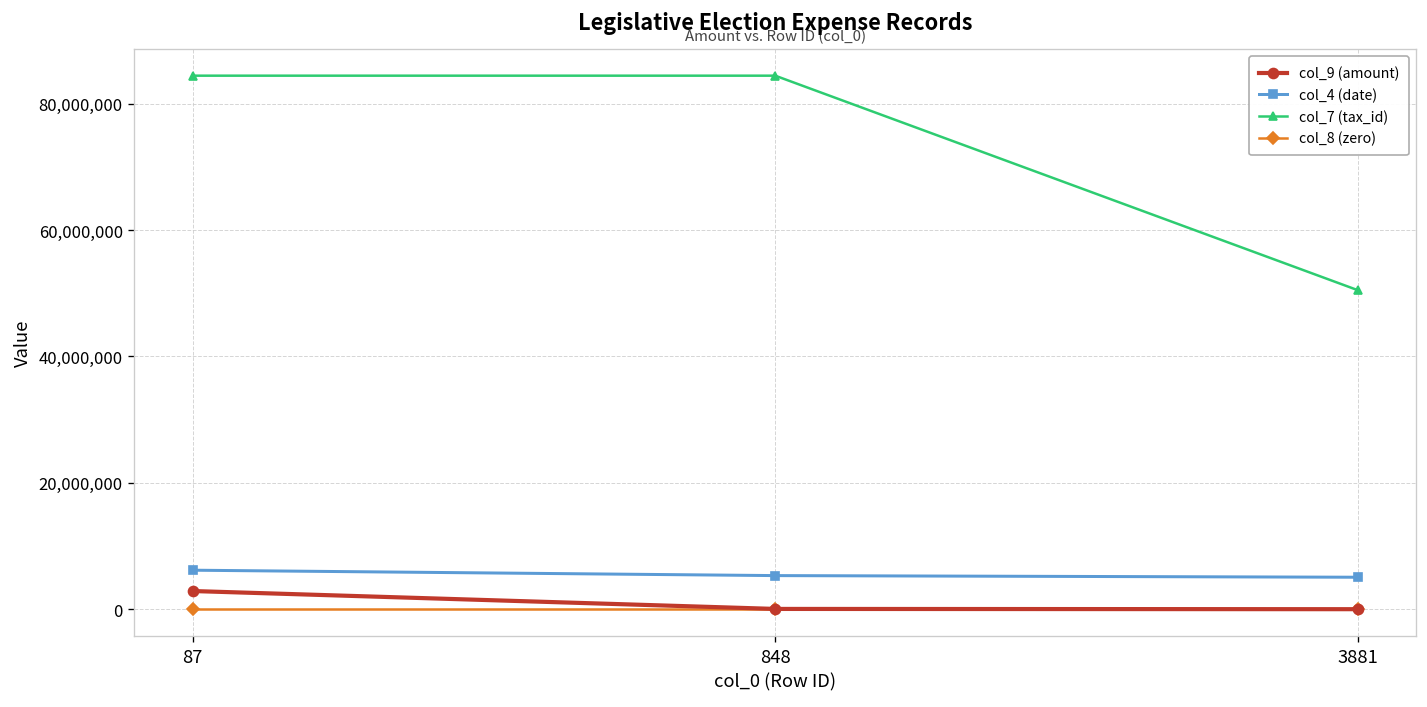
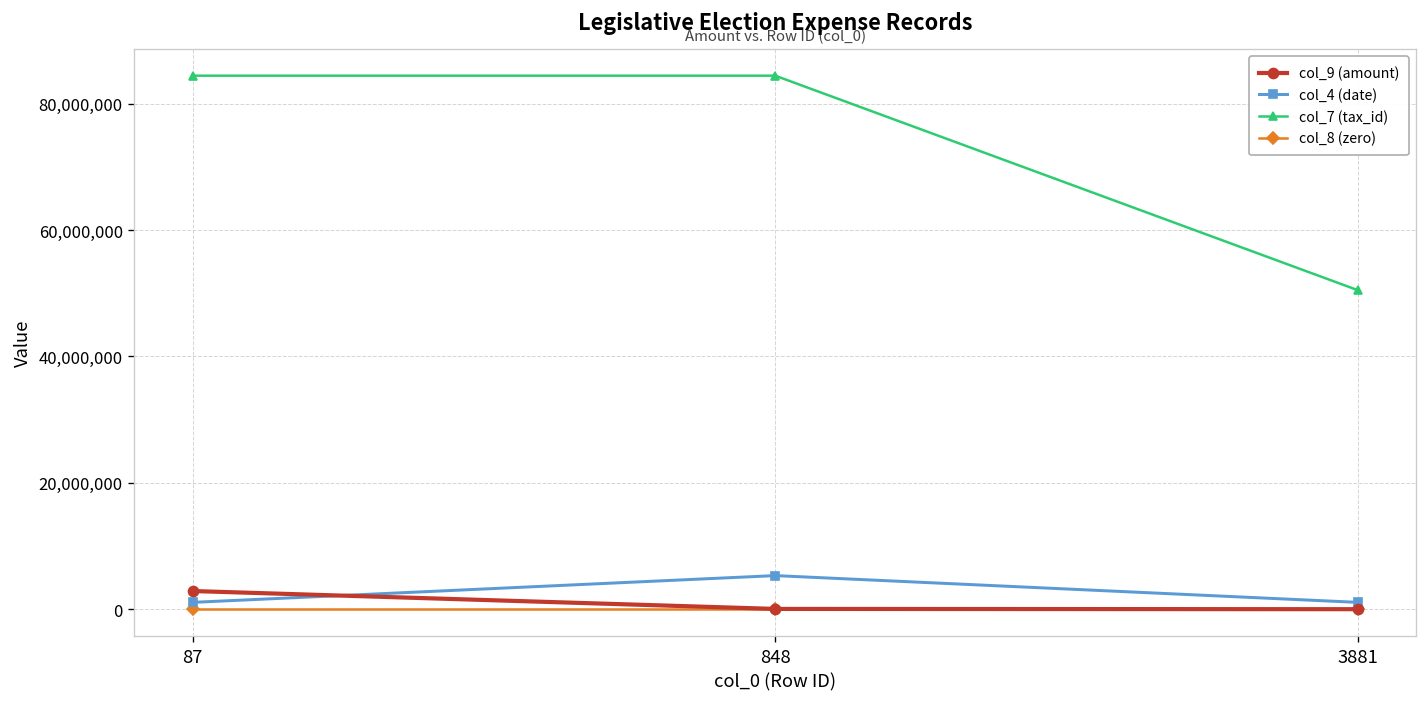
col_4 (date), 87: 6,000,000 -> 1,000,000
col_4 (date), 3881: 5,000,000 -> 1,000,000
